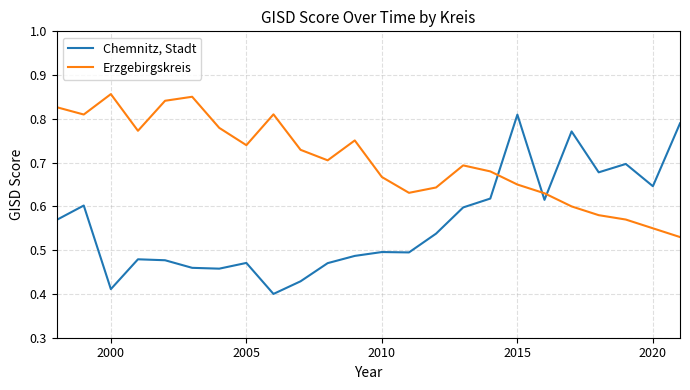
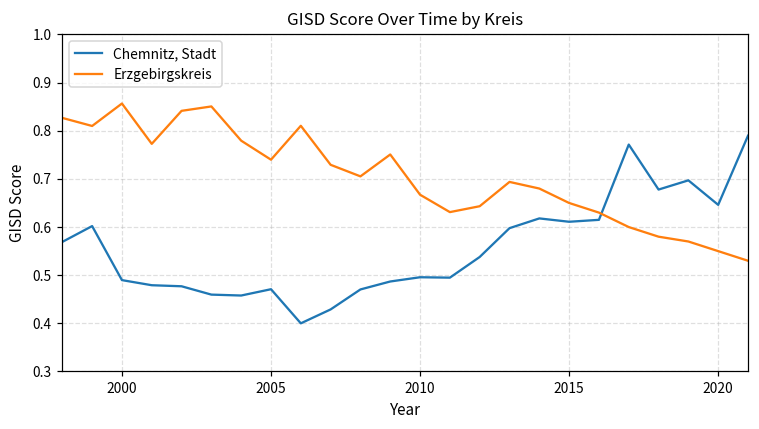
Chemnitz, Stadt, 2000: 0.41 -> 0.49
Chemnitz, Stadt, 2015: 0.81 -> 0.61
